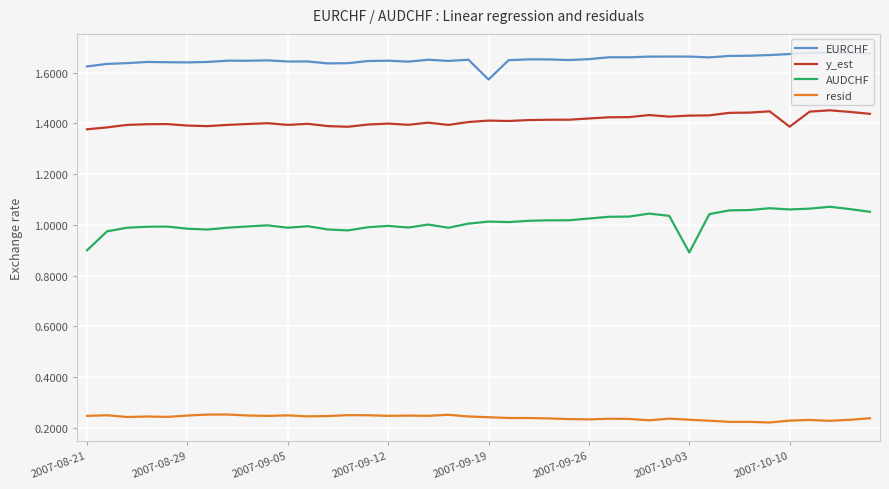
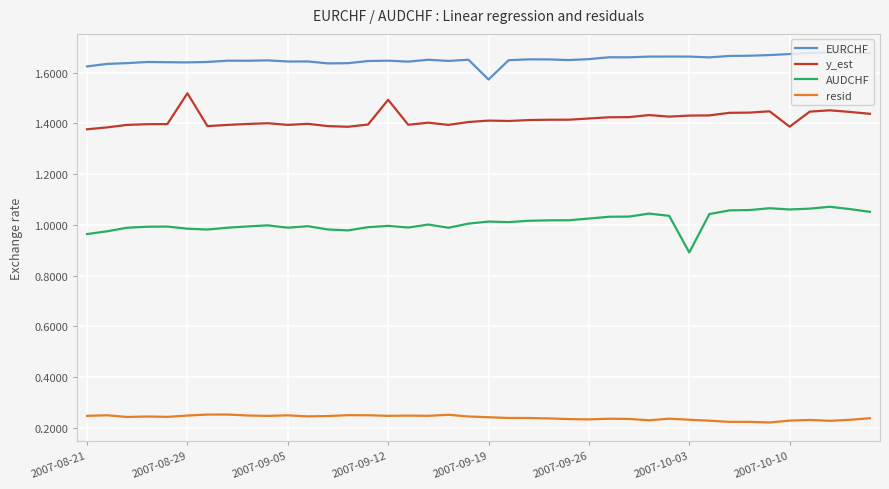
AUDCHF, 2007-08-21: 0.90 -> 0.96
y_est, 2007-08-29: 1.39 -> 1.52
y_est, 2007-09-12: 1.40 -> 1.49
